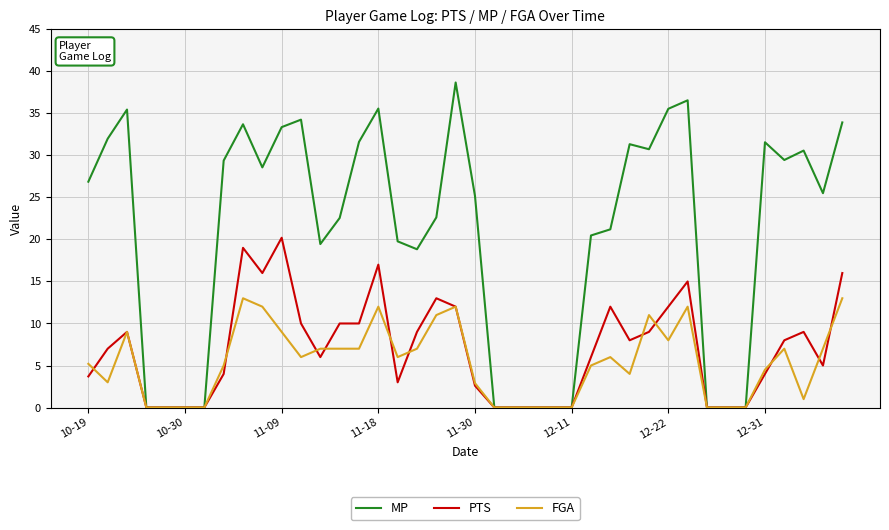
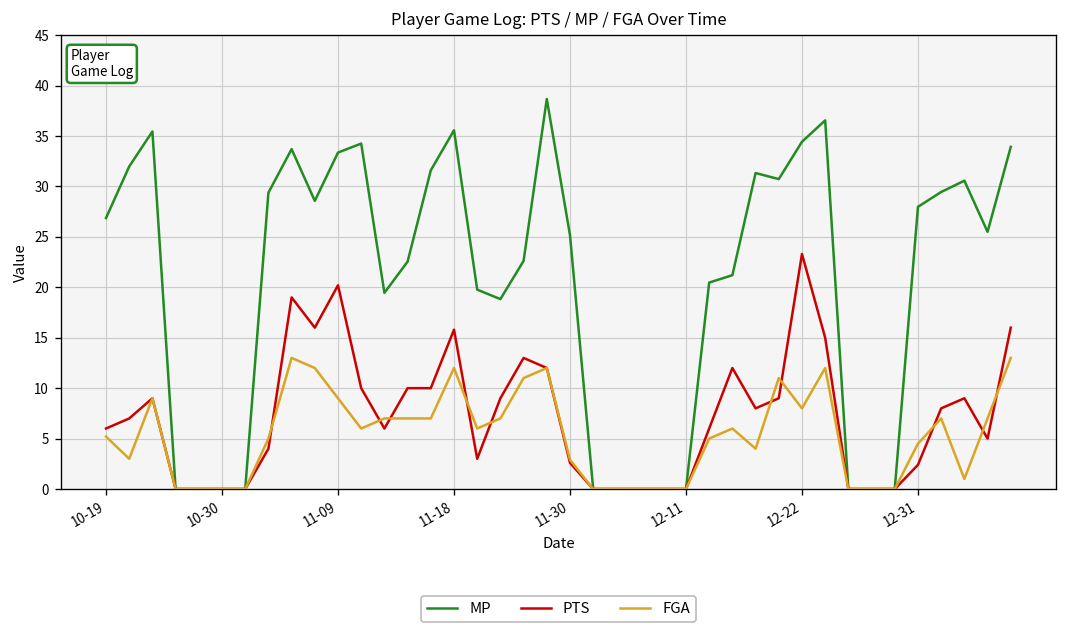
PTS, 10-19: 4 -> 6
PTS, 11-18: 17 -> 16
MP, 12-22: 36 -> 34
PTS, 12-22: 12 -> 23
MP, 12-31: 32 -> 28
PTS, 12-31: 4 -> 2
